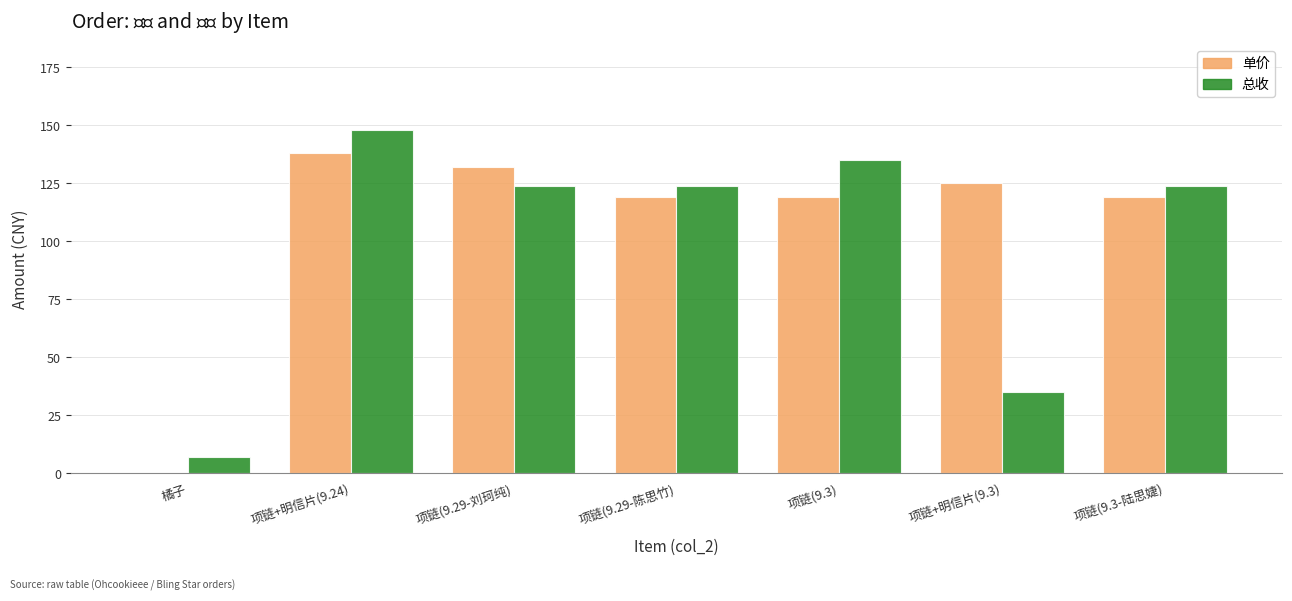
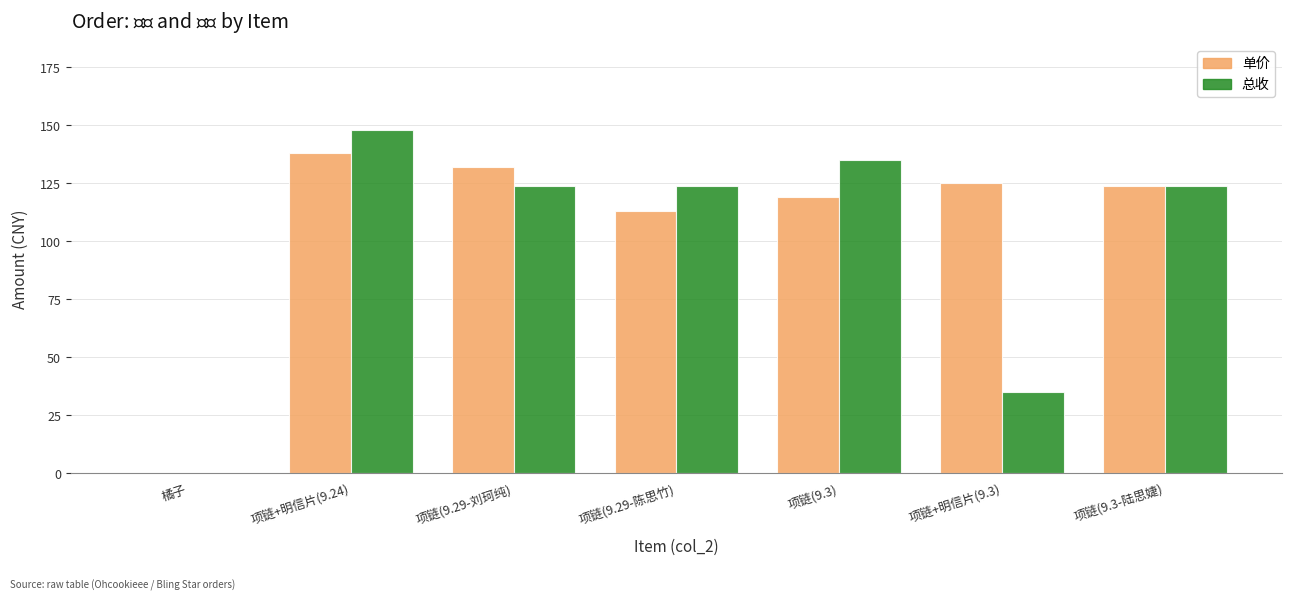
总收, 橘子: 7 -> 0
单价, 项链(9.29-陈思竹): 119 -> 113
单价, 项链(9.3-陆思婕): 119 -> 124
